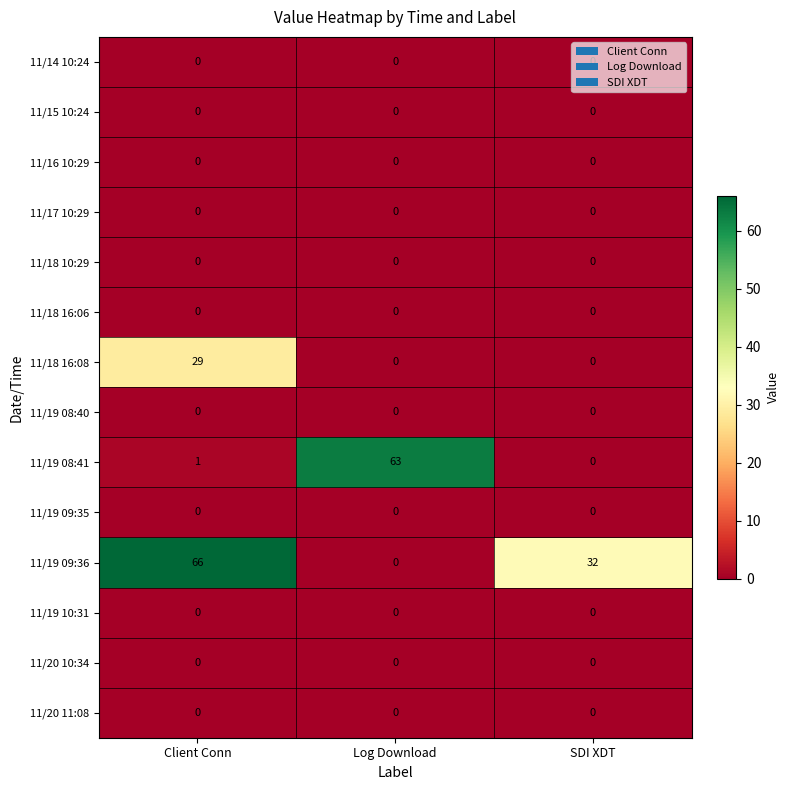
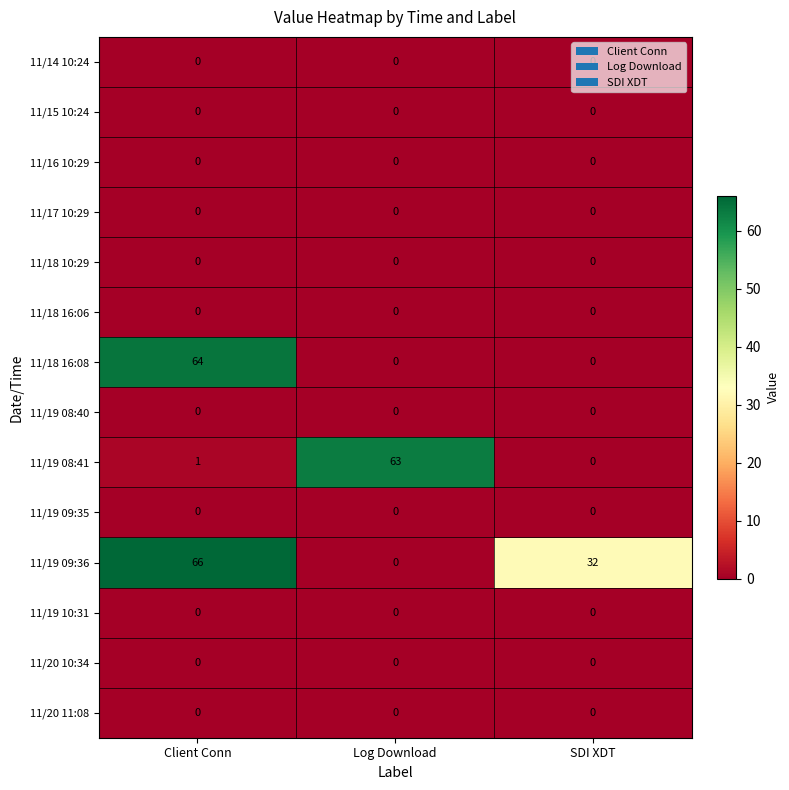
11/18 16:08, Client Conn: 29 -> 64
